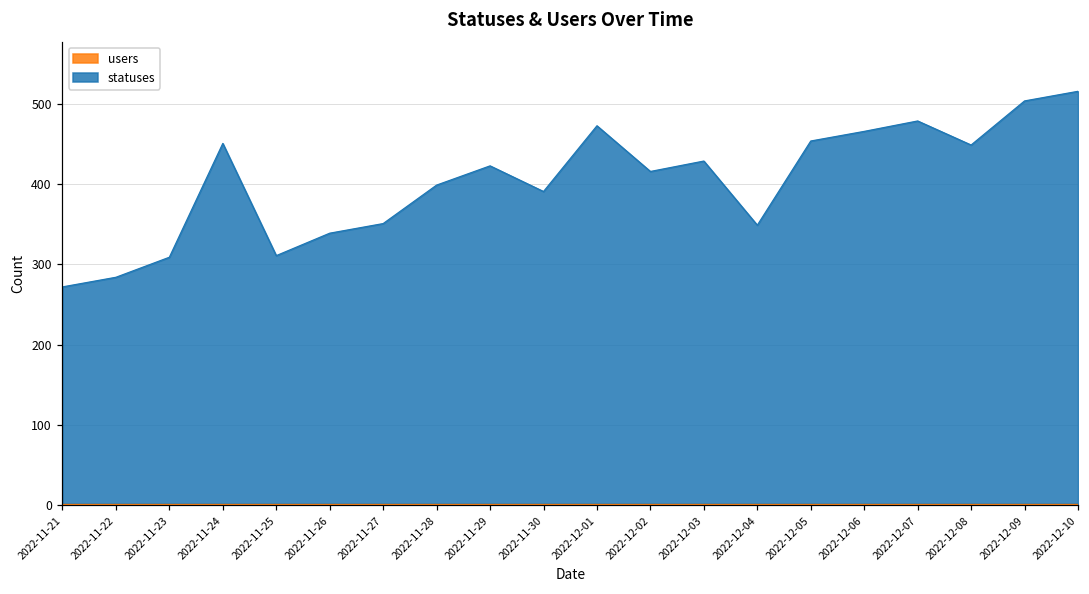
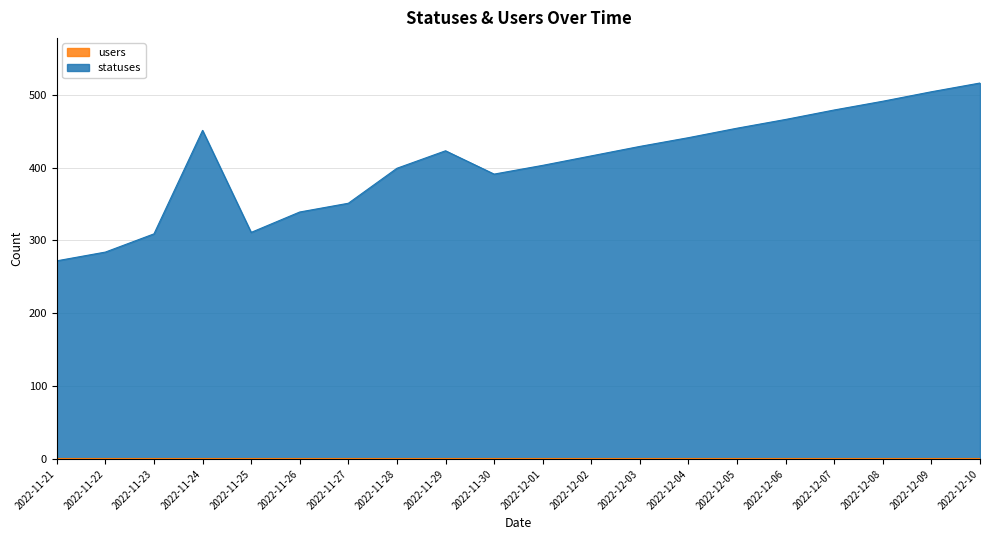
statuses, 2022-12-01: 470 -> 400
statuses, 2022-12-04: 350 -> 440
statuses, 2022-12-08: 450 -> 490
